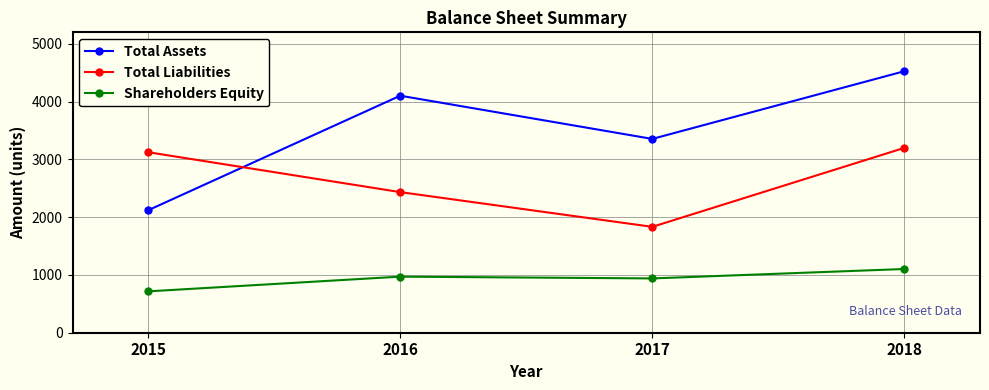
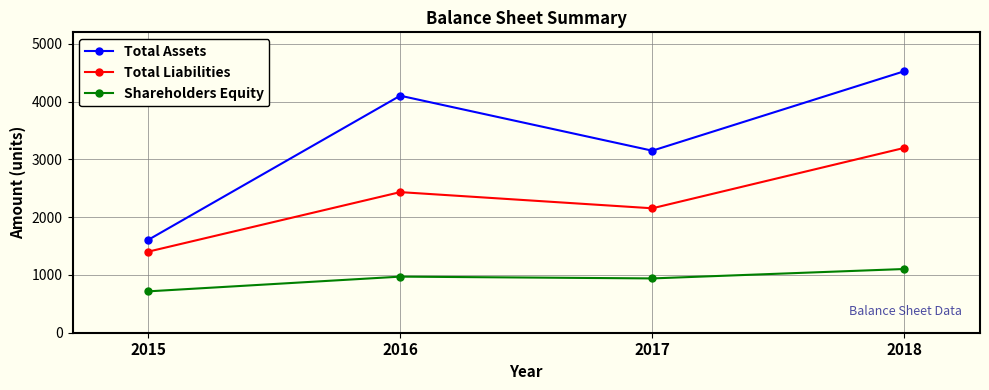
Total Assets, 2015: 2100 -> 1600
Total Liabilities, 2015: 3100 -> 1400
Total Assets, 2017: 3400 -> 3200
Total Liabilities, 2017: 1800 -> 2200
